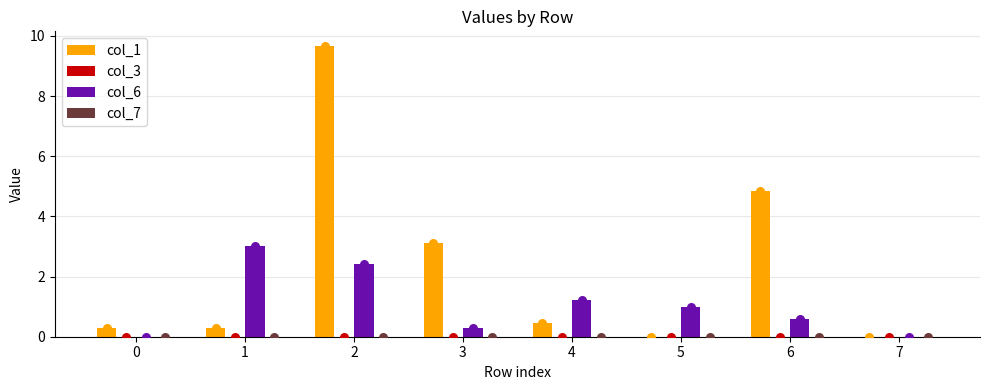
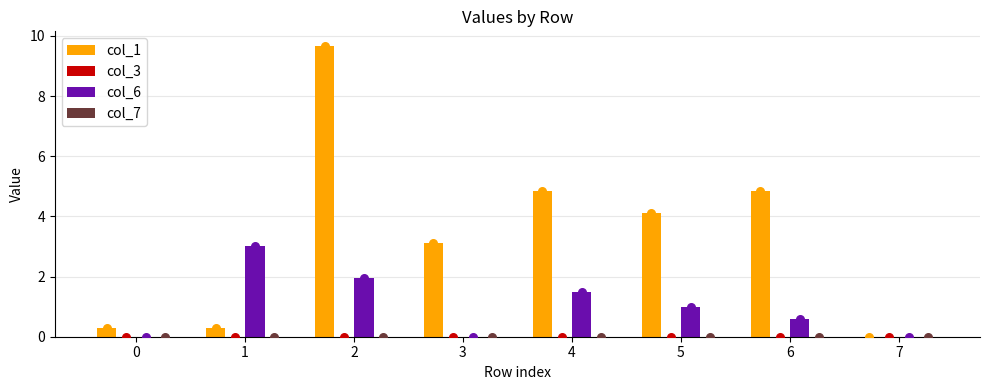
col_6, 2: 2.4 -> 2.0
col_6, 3: 0.3 -> 0.0
col_1, 4: 0.4 -> 4.8
col_6, 4: 1.2 -> 1.5
col_1, 5: 0.0 -> 4.1
